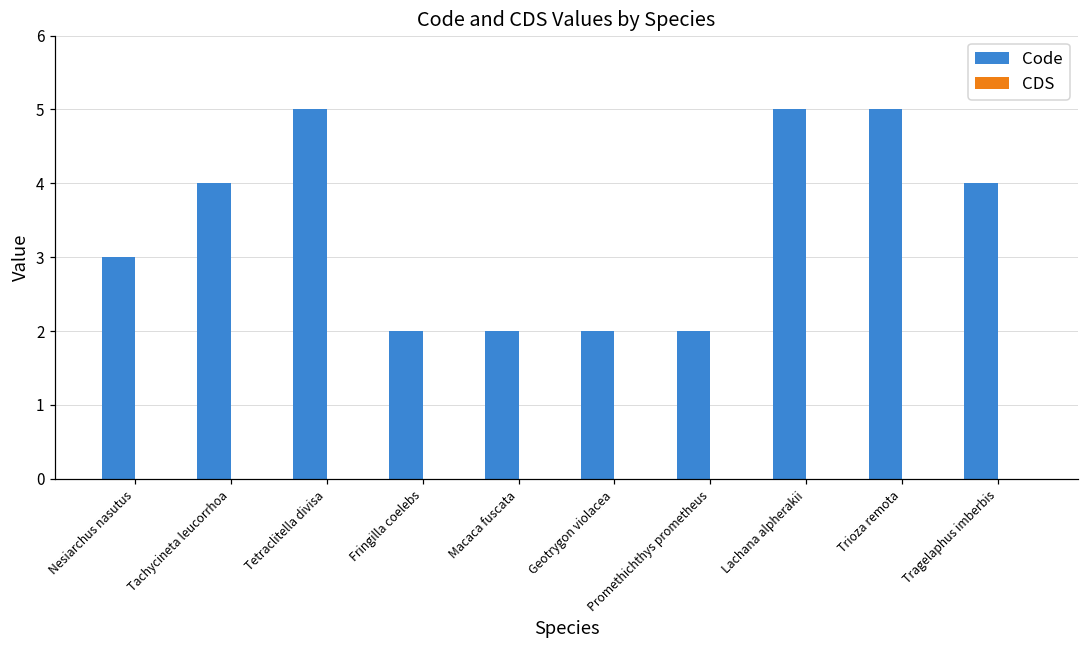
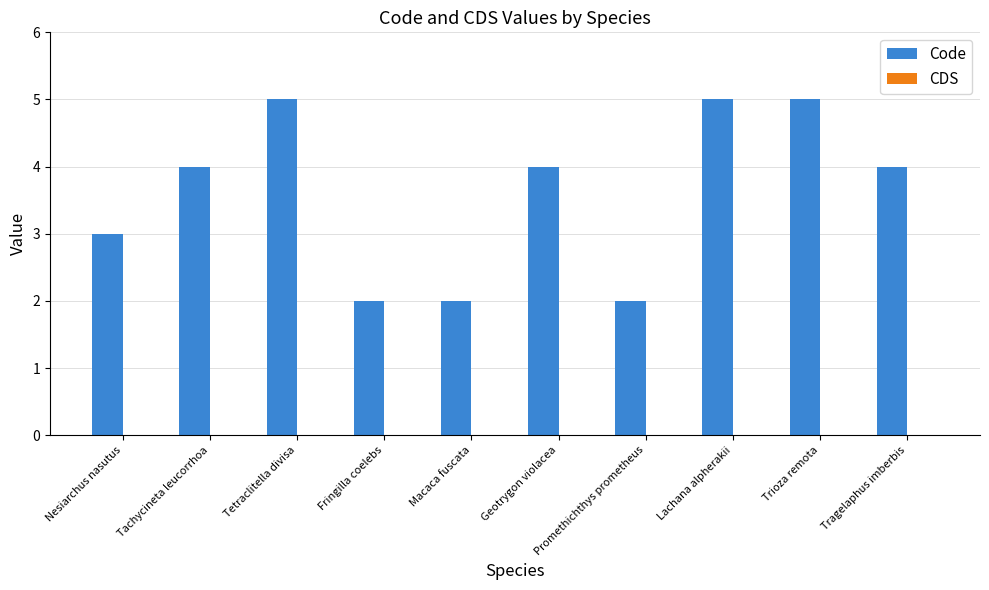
Code, Geotrygon violacea: 2 -> 4
